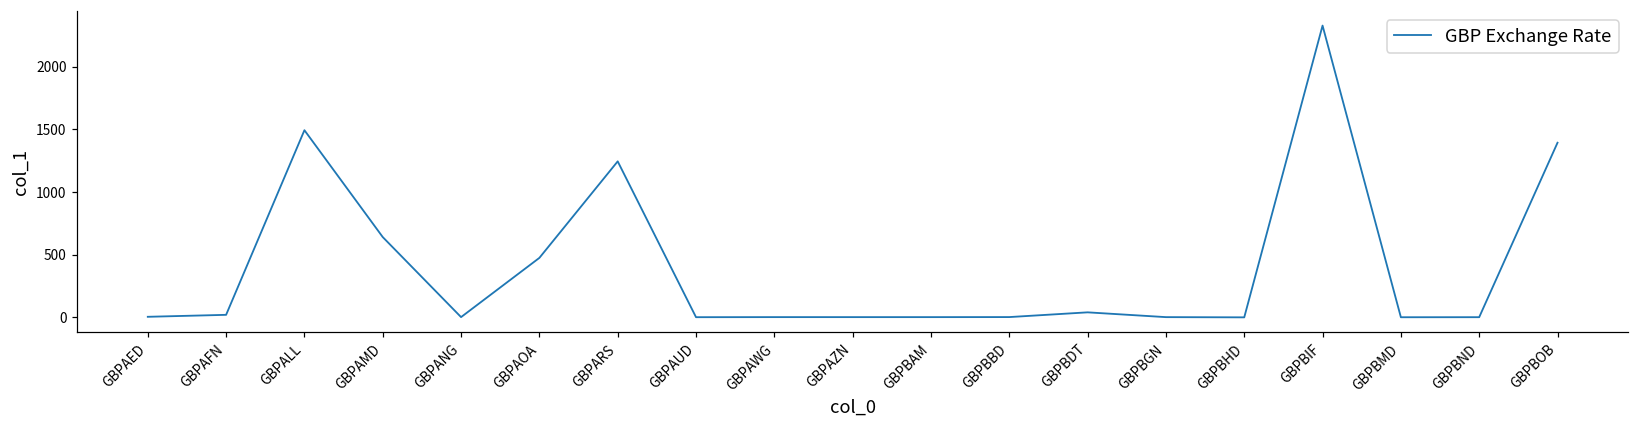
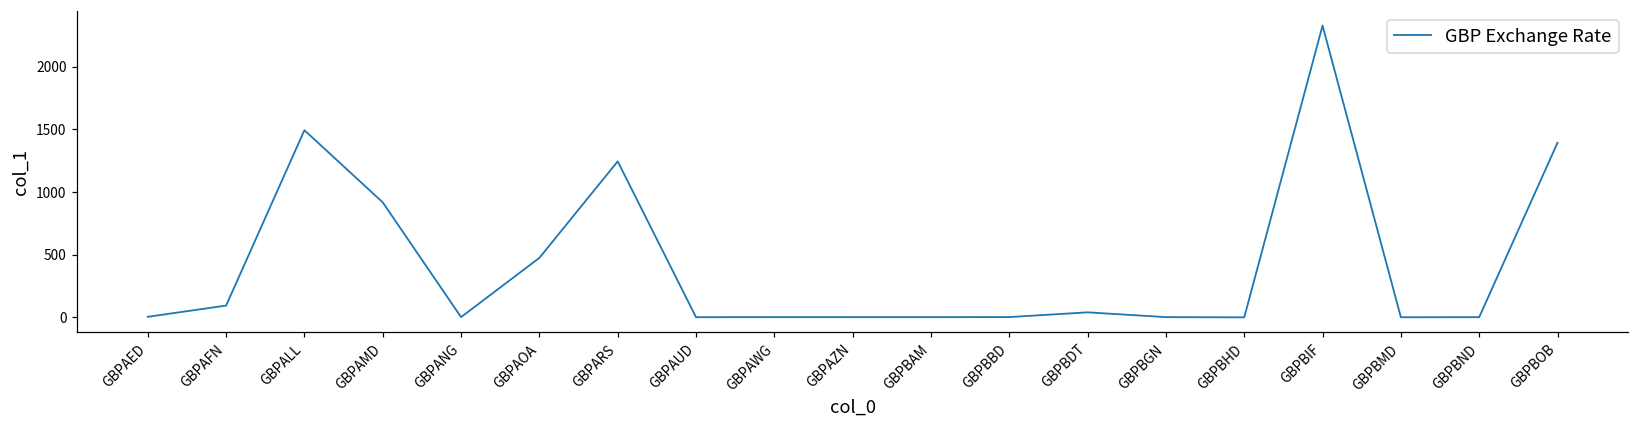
GBPAFN: 20 -> 90
GBPAMD: 640 -> 920
